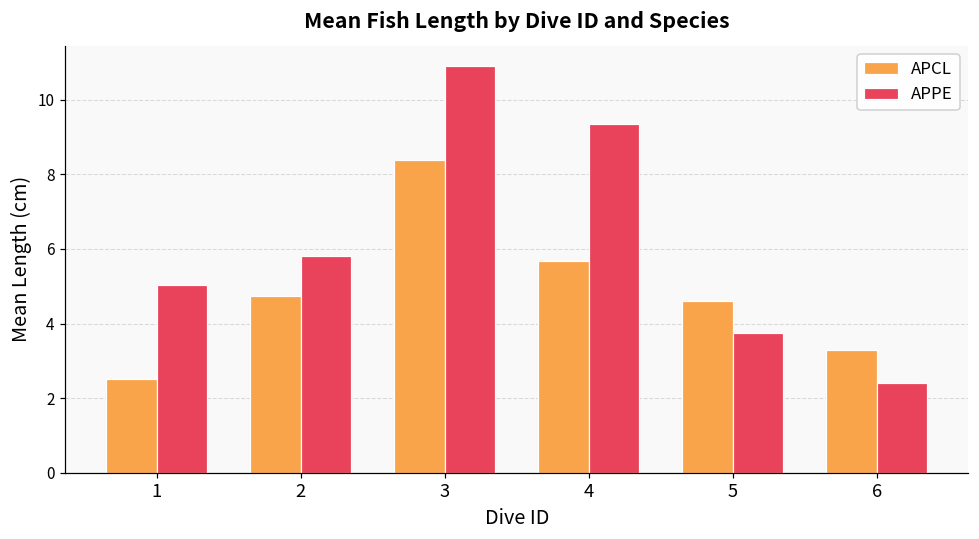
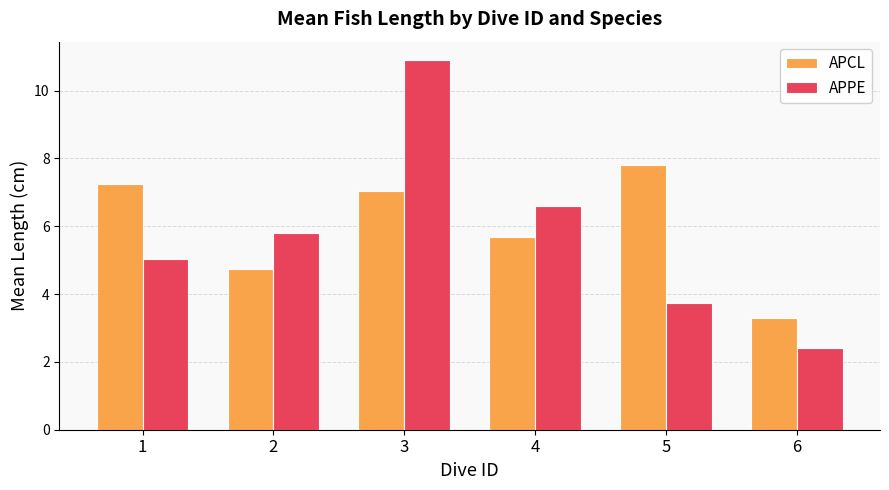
APCL, 1: 2.5 -> 7.2
APCL, 3: 8.4 -> 7.1
APPE, 4: 9.4 -> 6.6
APCL, 5: 4.6 -> 7.8
